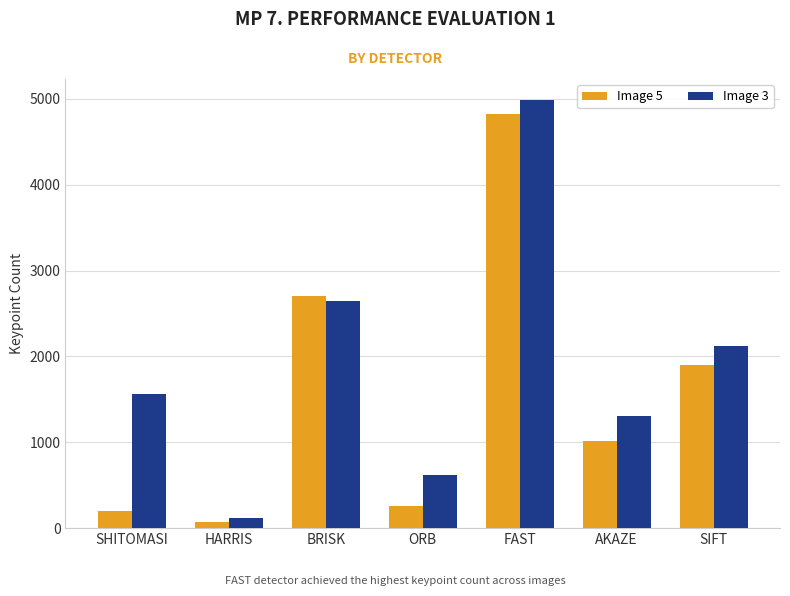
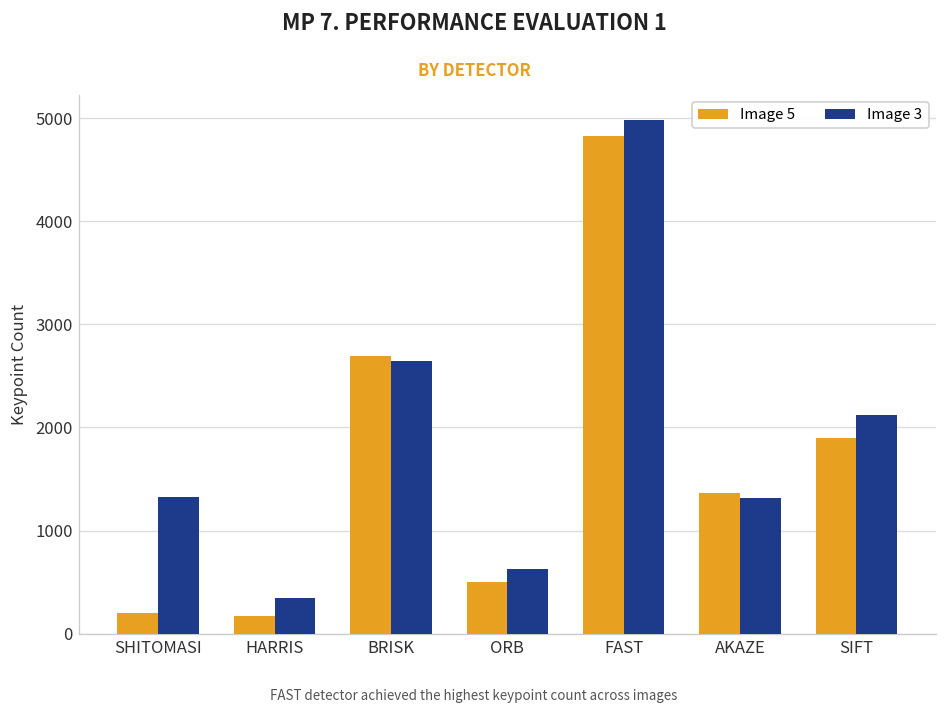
Image 3, SHITOMASI: 1600 -> 1300
Image 5, HARRIS: 100 -> 200
Image 3, HARRIS: 100 -> 300
Image 5, ORB: 300 -> 500
Image 5, AKAZE: 1000 -> 1400
